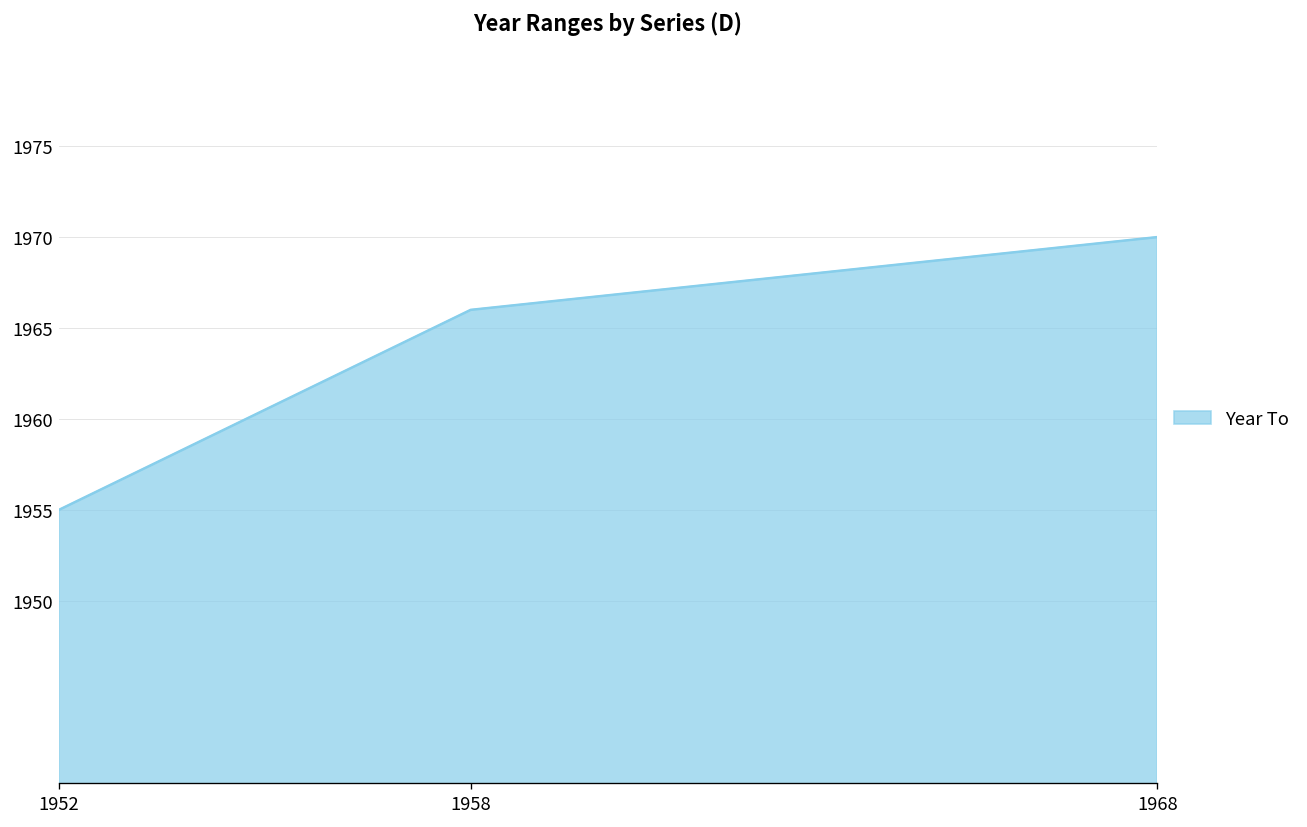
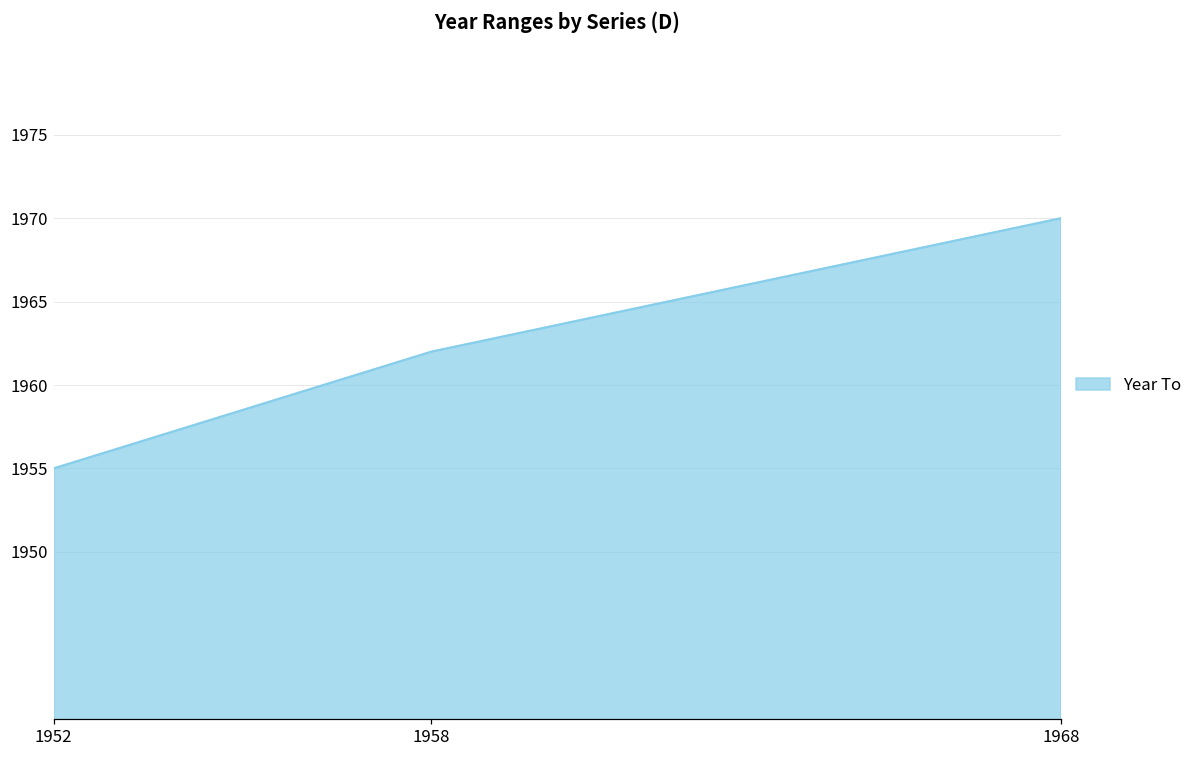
1958: 1966 -> 1962
